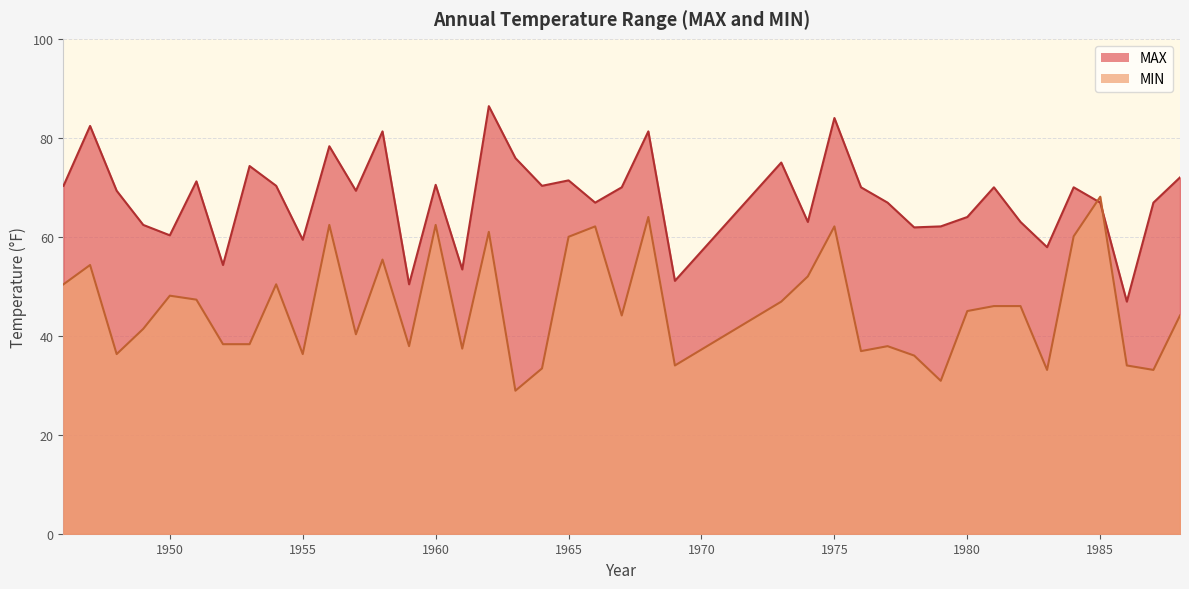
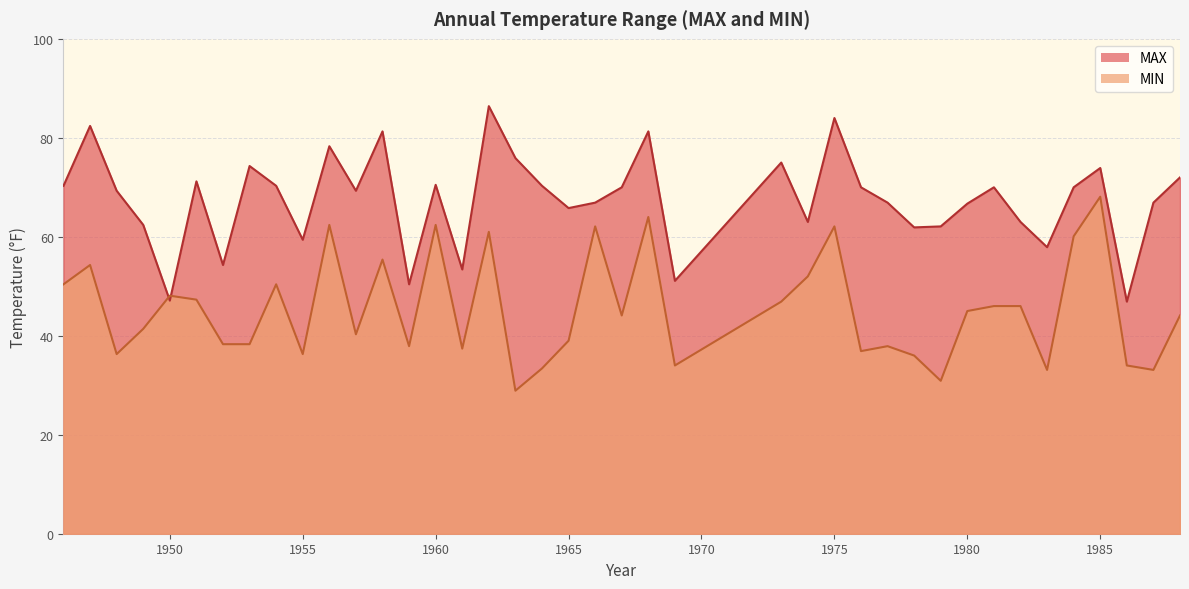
MAX, 1950: 60 -> 47
MAX, 1965: 71 -> 66
MIN, 1965: 60 -> 39
MAX, 1980: 64 -> 67
MAX, 1985: 67 -> 74
